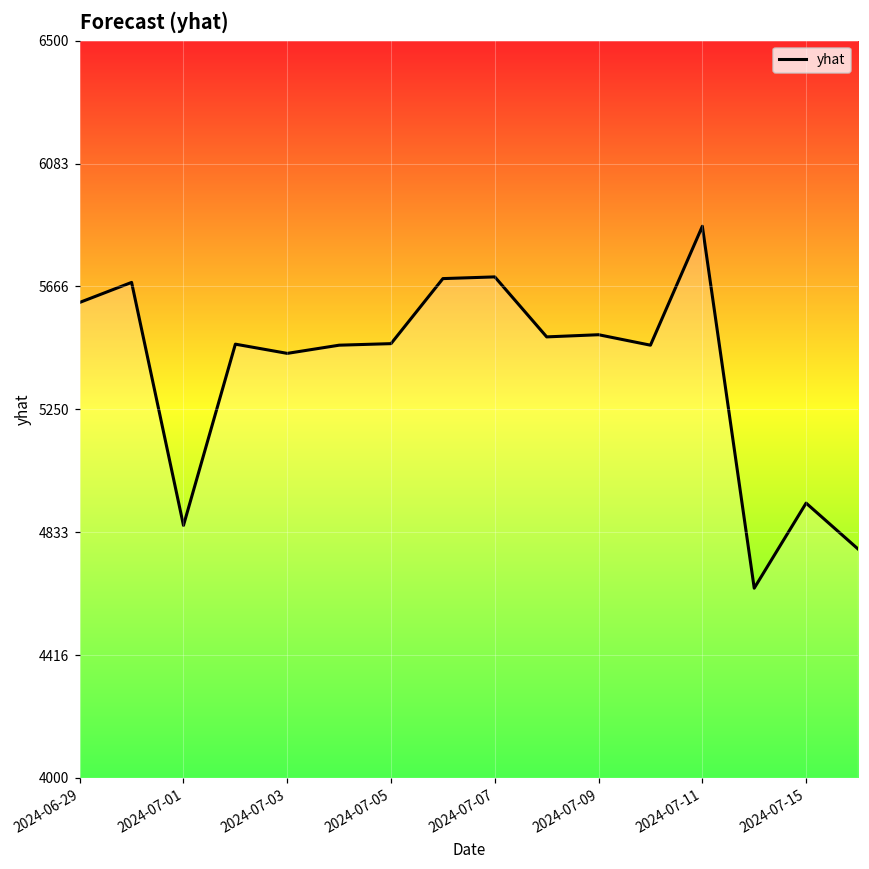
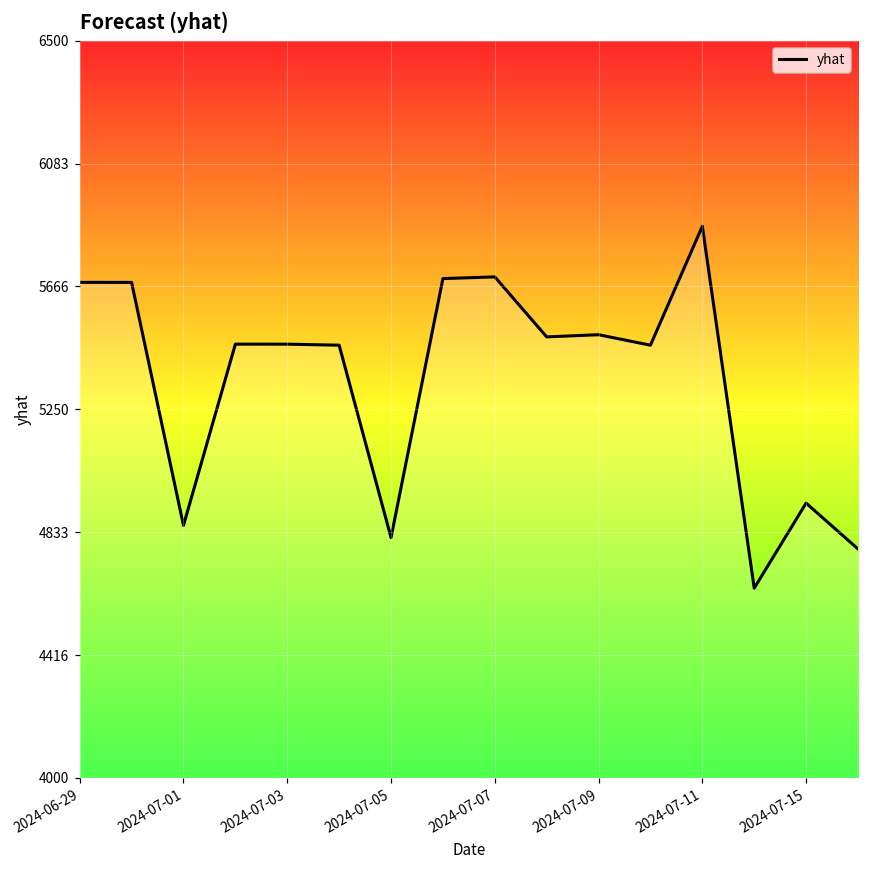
2024-06-29: 5610 -> 5680
2024-07-03: 5440 -> 5470
2024-07-05: 5470 -> 4810
